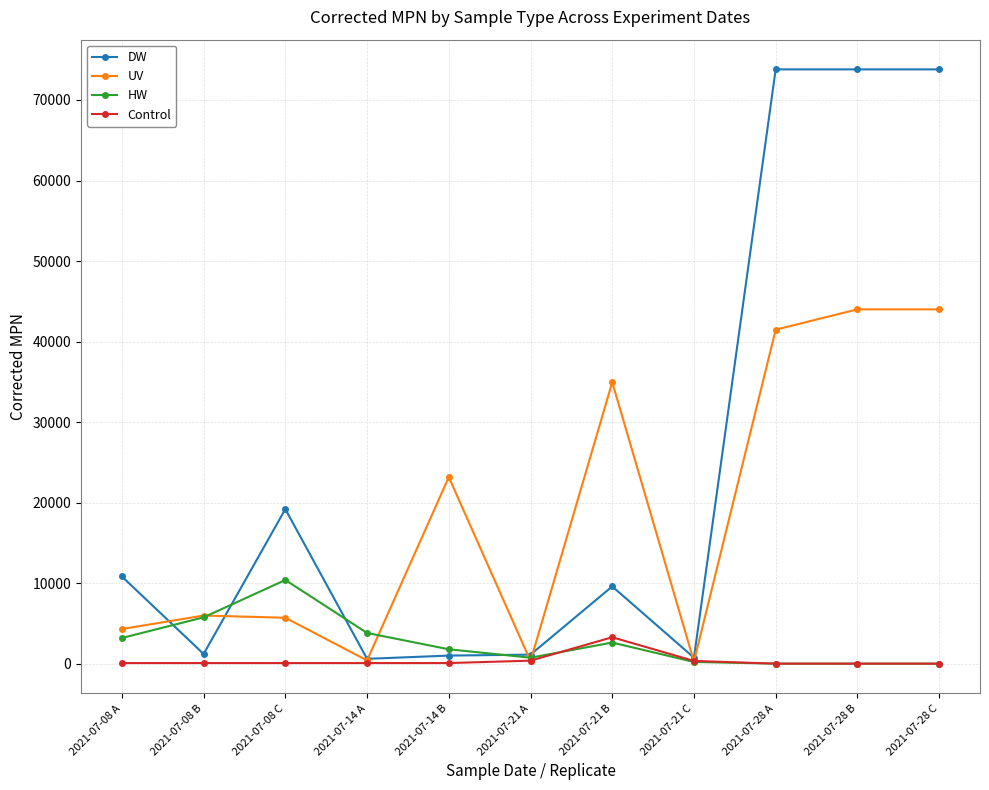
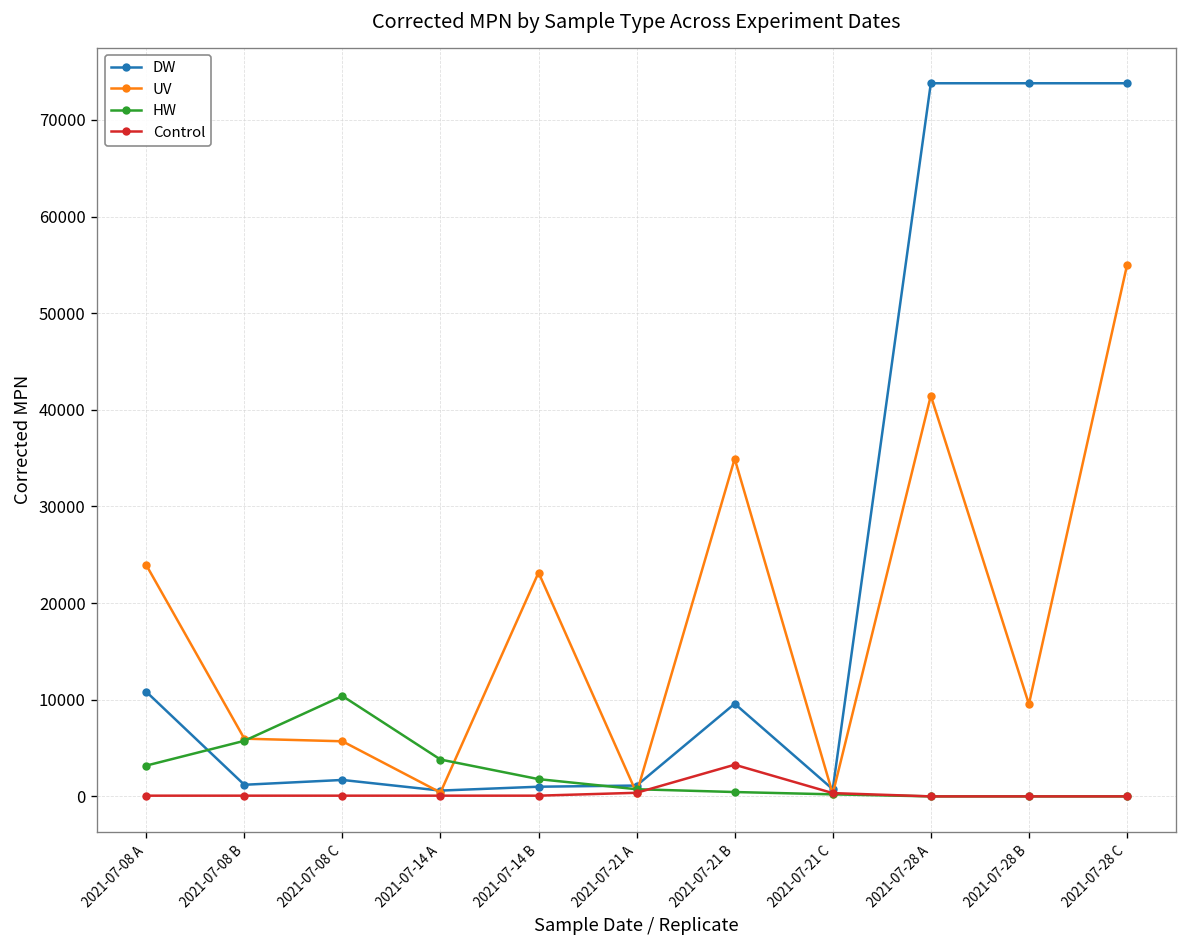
UV, 2021-07-08 A: 4000 -> 24000
DW, 2021-07-08 C: 19000 -> 2000
HW, 2021-07-21 B: 3000 -> 0
UV, 2021-07-28 B: 44000 -> 10000
UV, 2021-07-28 C: 44000 -> 55000
